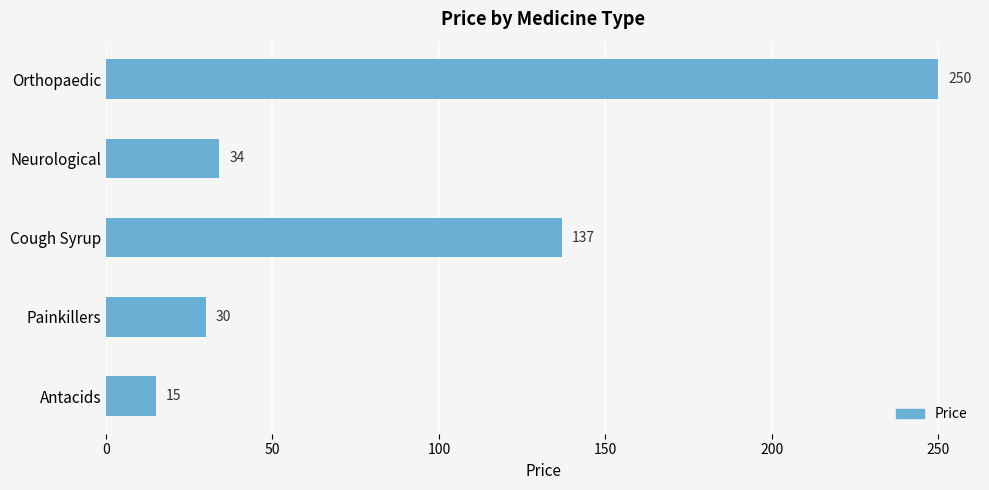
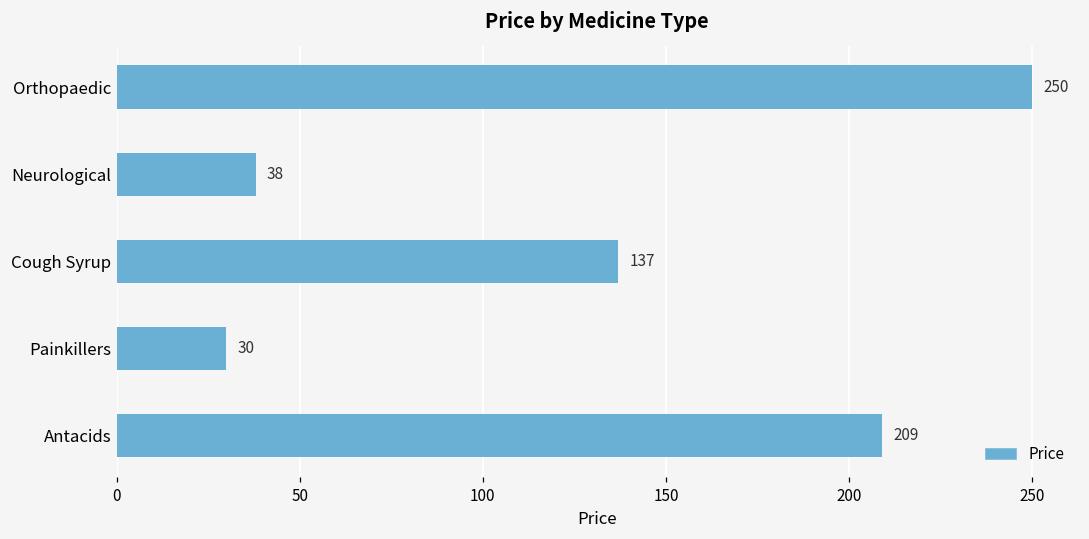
Neurological: 34 -> 38
Antacids: 15 -> 209
